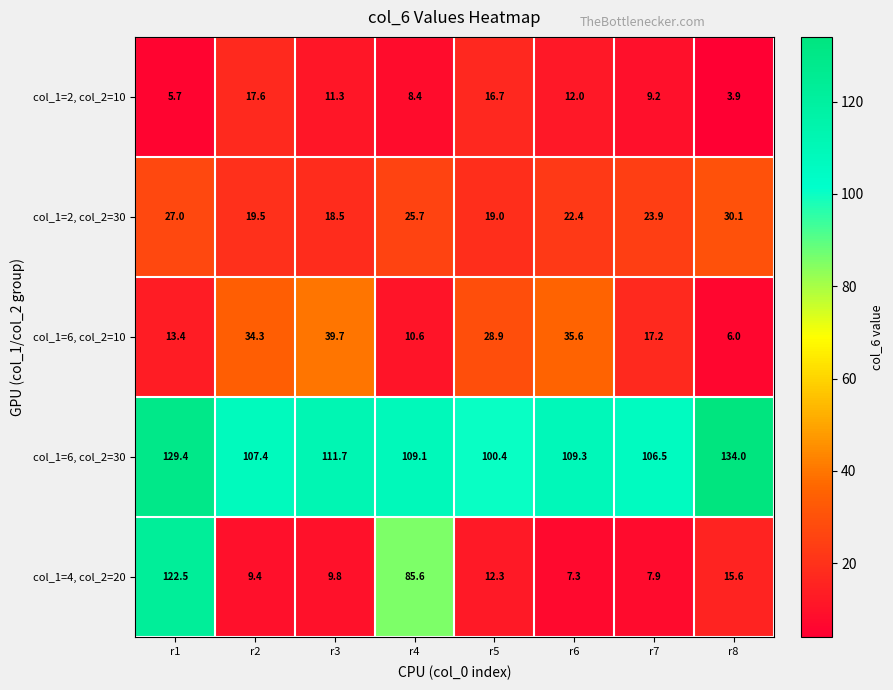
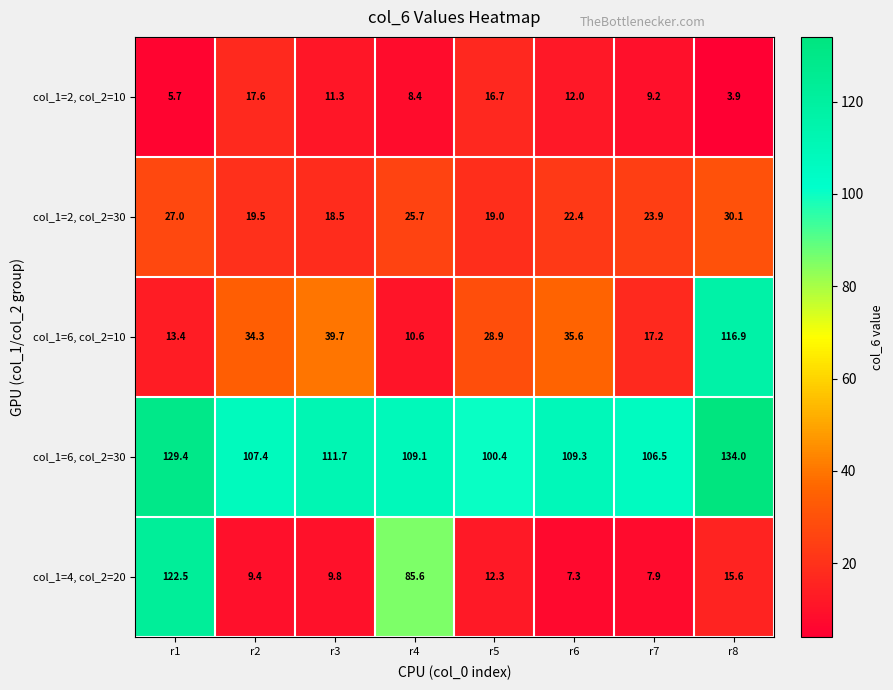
col_1=6, col_2=10, r8: 6.0 -> 116.9
